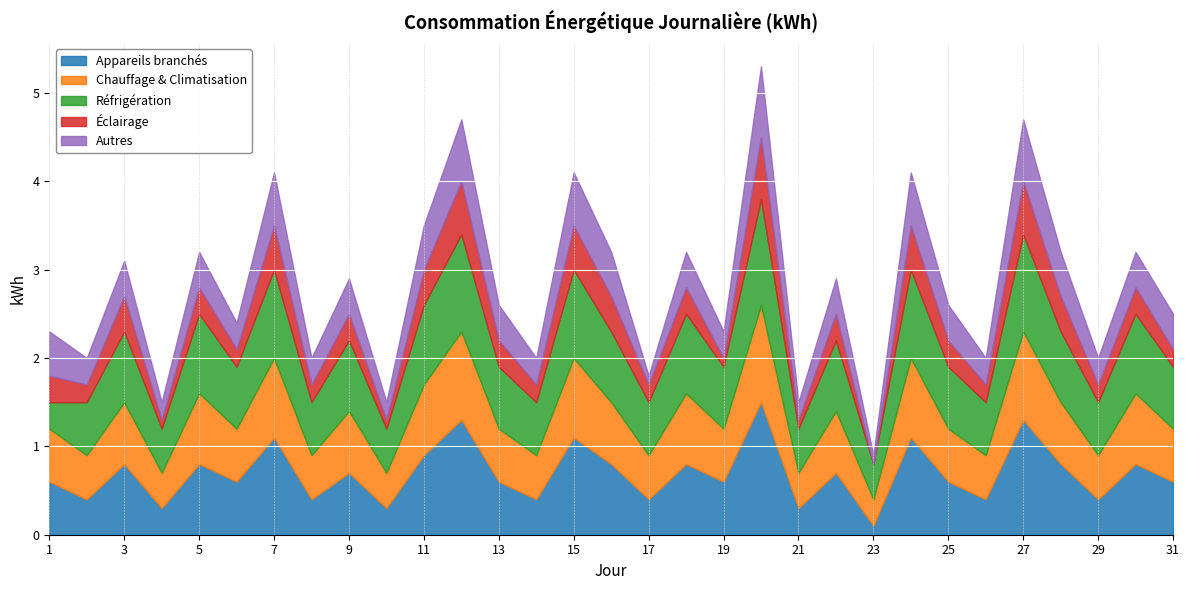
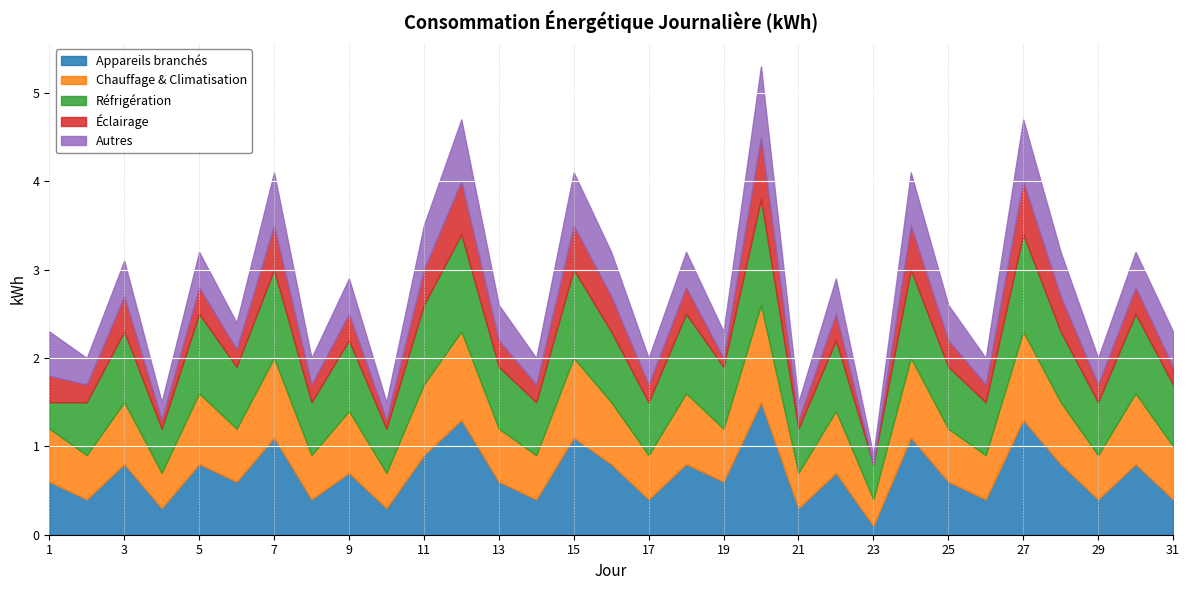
Autres, 17: 0.1 -> 0.3
Appareils branchés, 31: 0.6 -> 0.4
